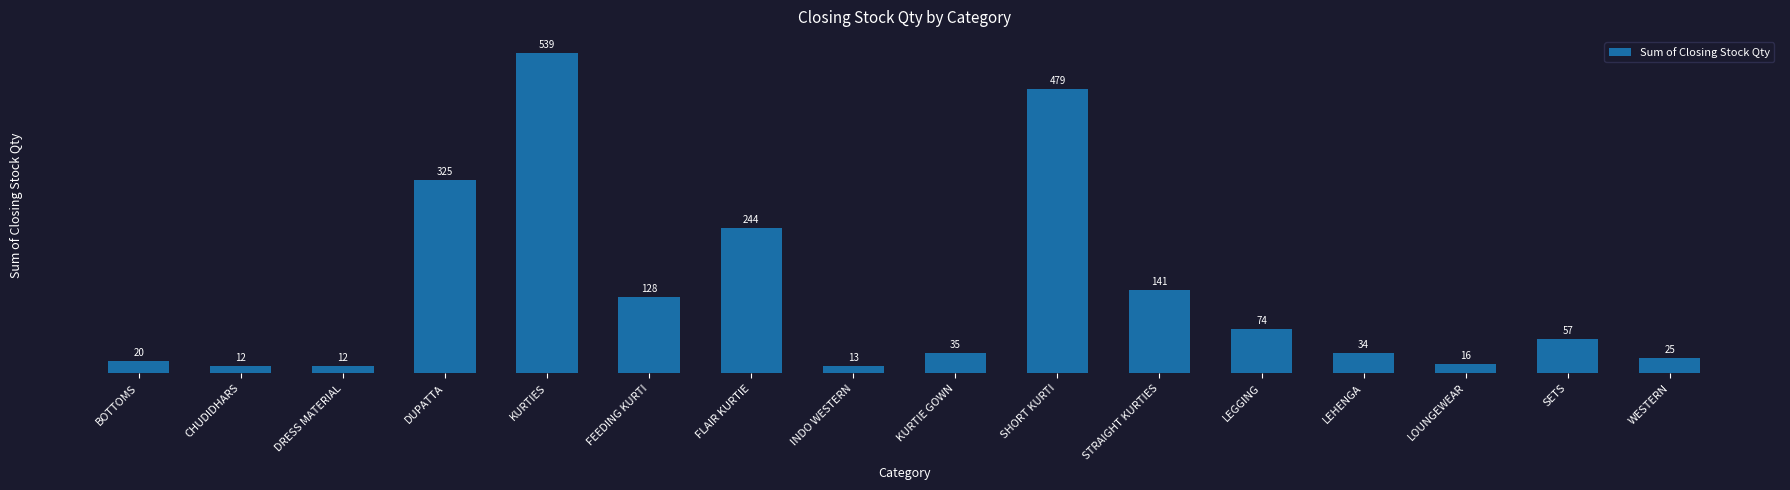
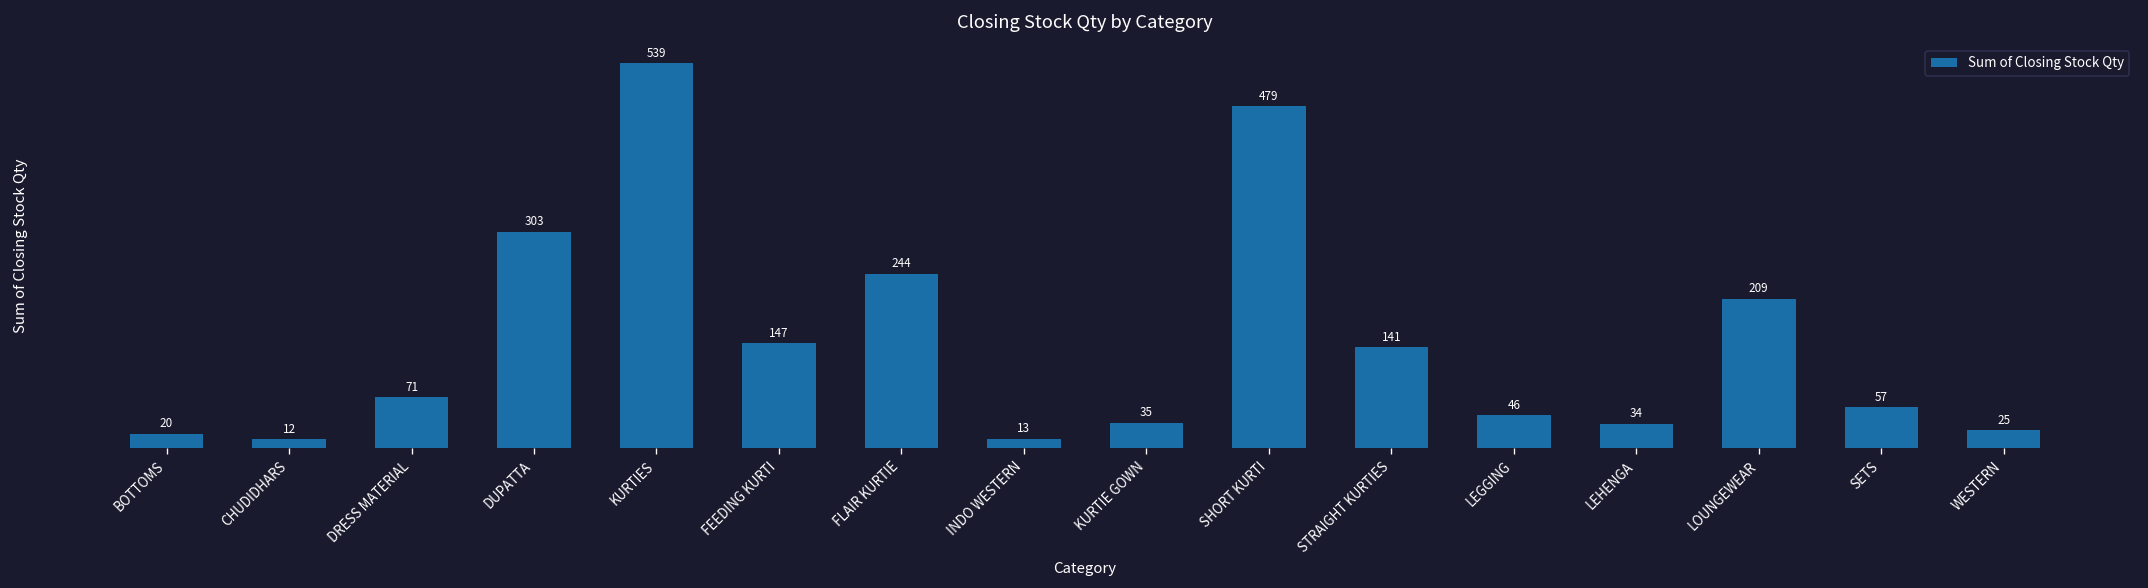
DRESS MATERIAL: 12 -> 71
DUPATTA: 325 -> 303
FEEDING KURTI: 128 -> 147
LEGGING: 74 -> 46
LOUNGEWEAR: 16 -> 209
